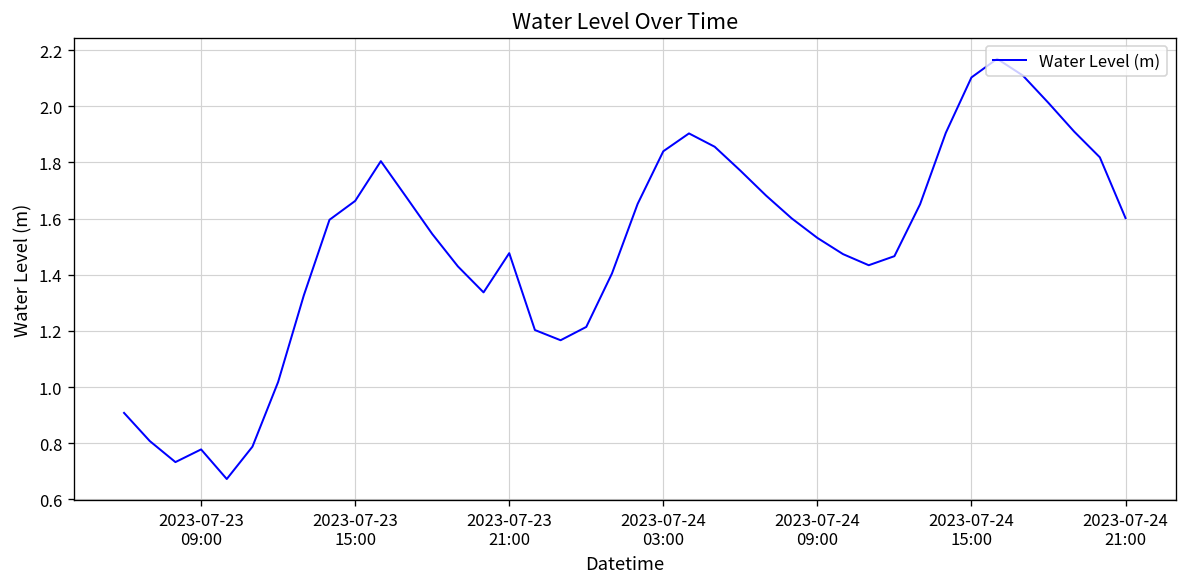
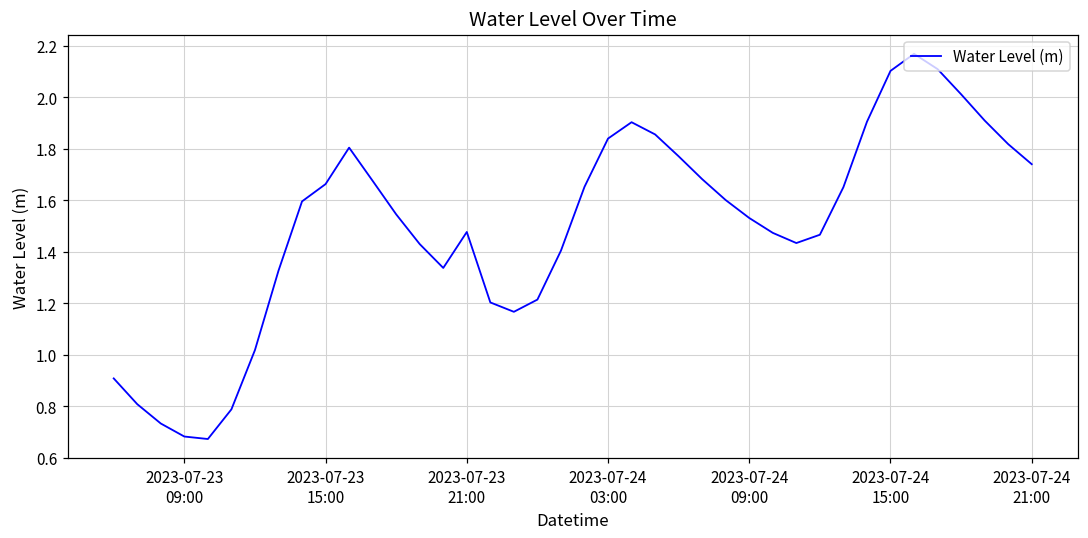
2023-07-23 09:00: 0.78 -> 0.68
2023-07-24 21:00: 1.60 -> 1.74
